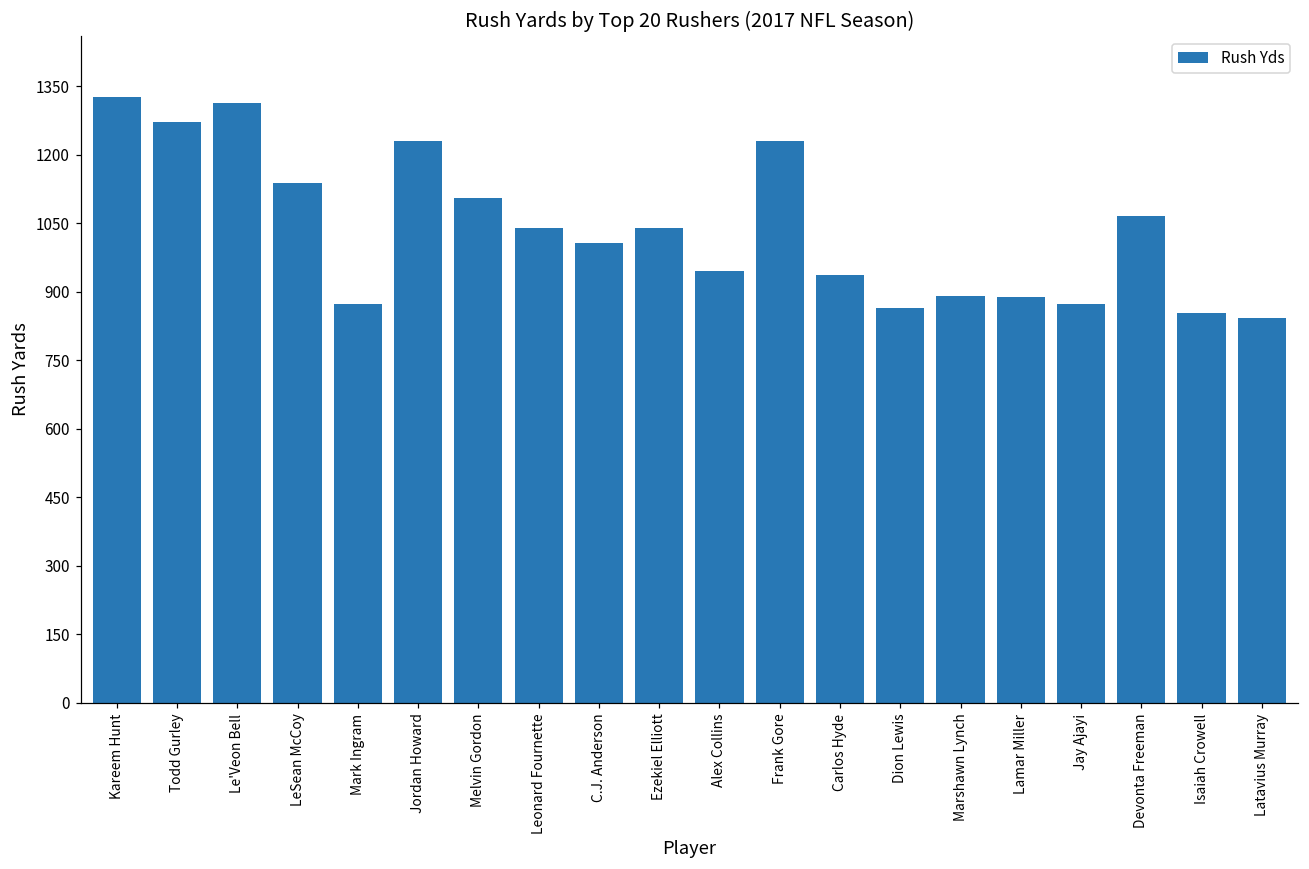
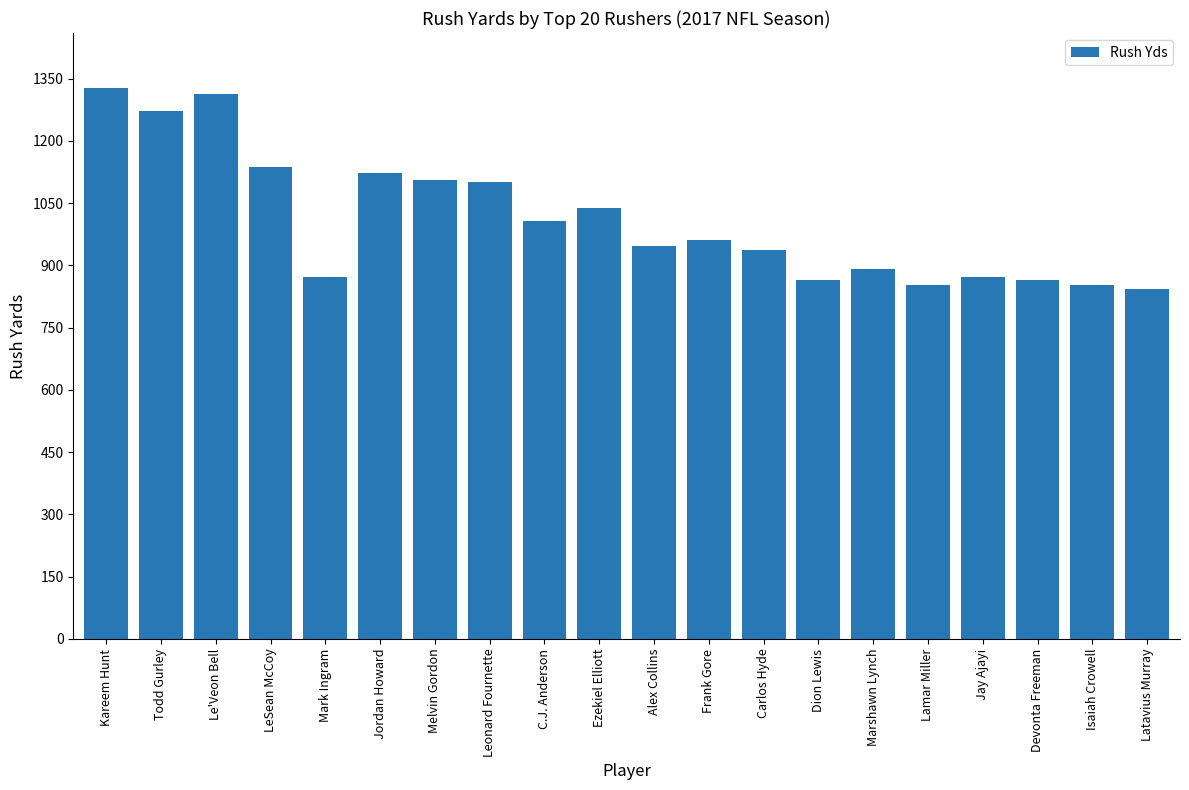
Jordan Howard: 1230 -> 1120
Leonard Fournette: 1040 -> 1100
Frank Gore: 1230 -> 960
Lamar Miller: 890 -> 850
Devonta Freeman: 1070 -> 870
